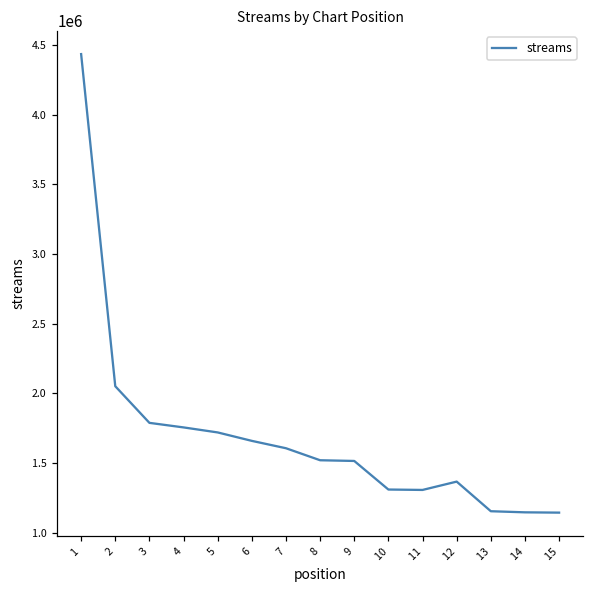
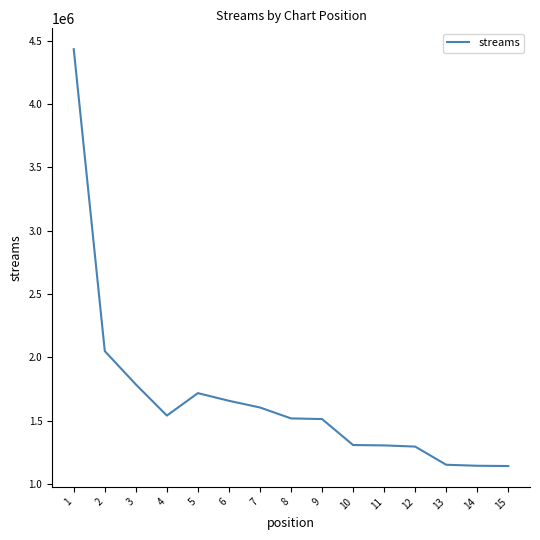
4: 1750000 -> 1540000
12: 1370000 -> 1300000
